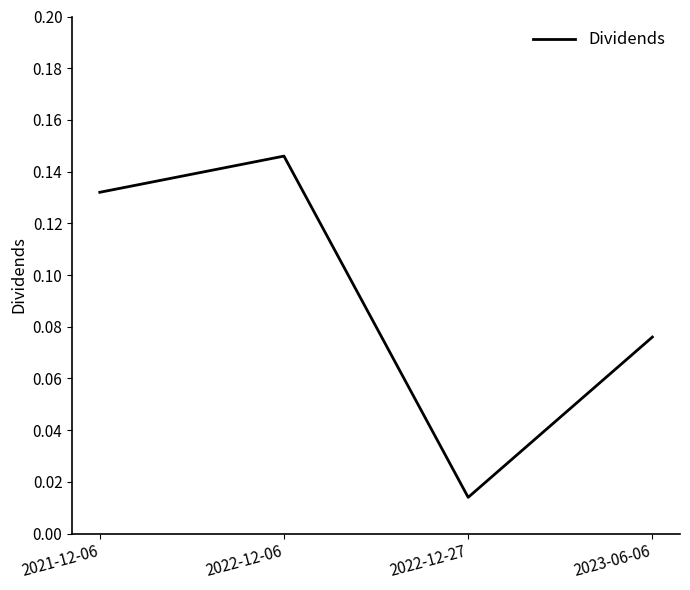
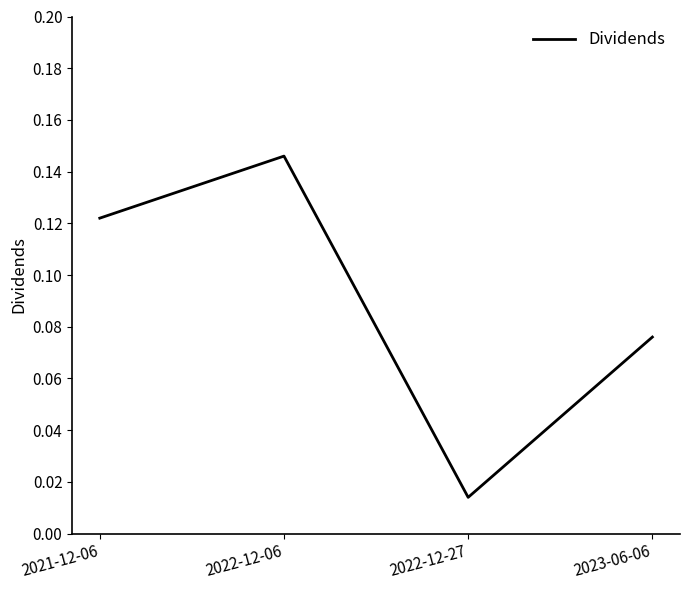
2021-12-06: 0.132 -> 0.122
